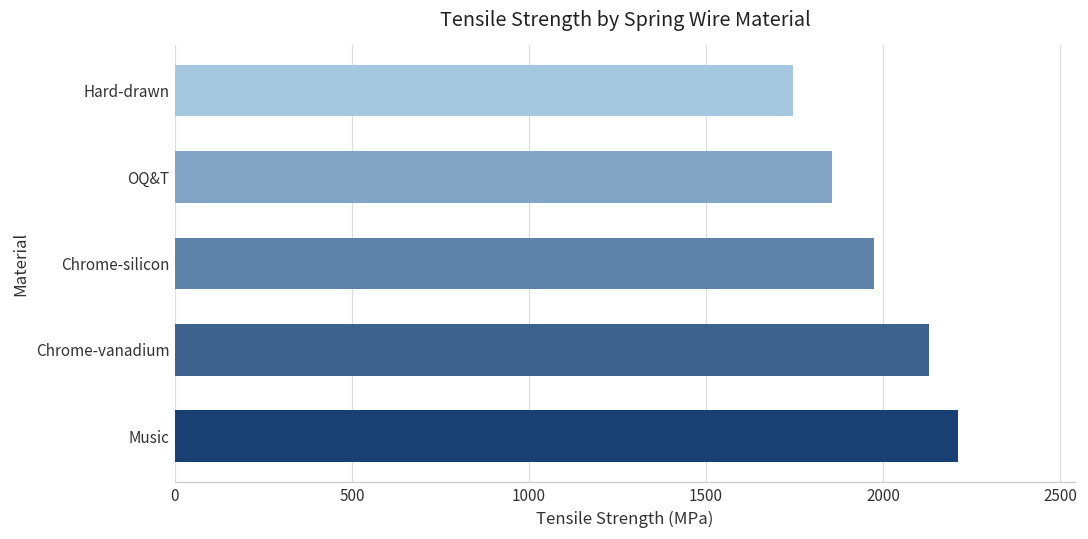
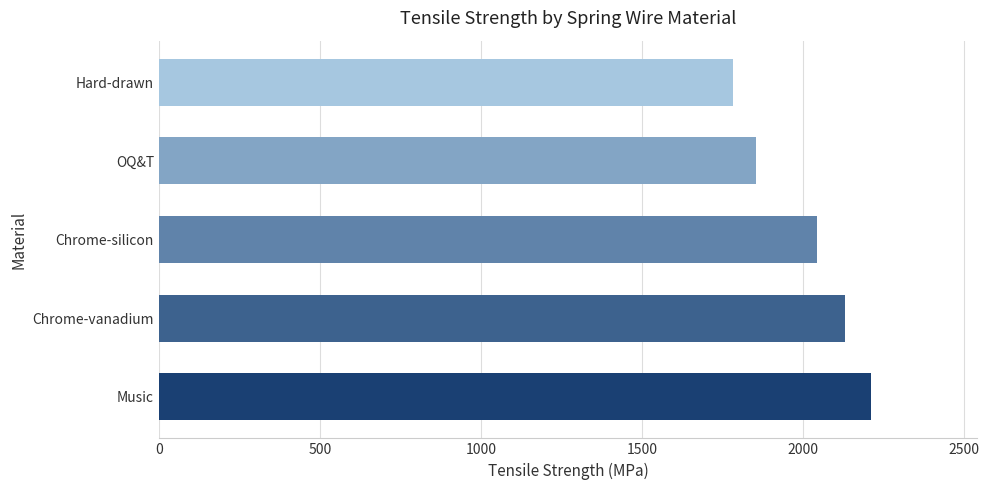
Hard-drawn: 1750 -> 1780
Chrome-silicon: 1970 -> 2040
